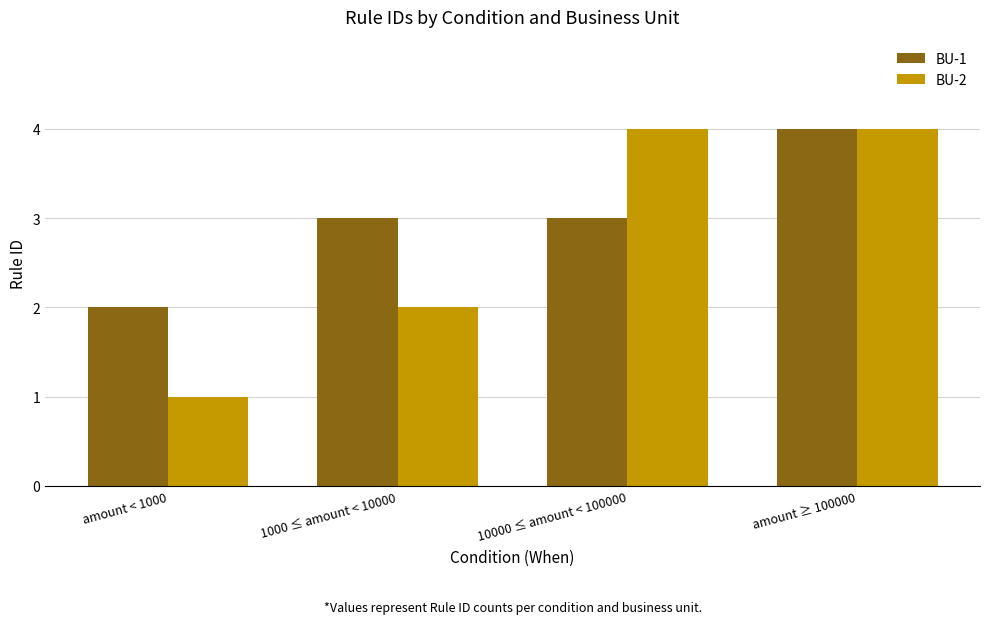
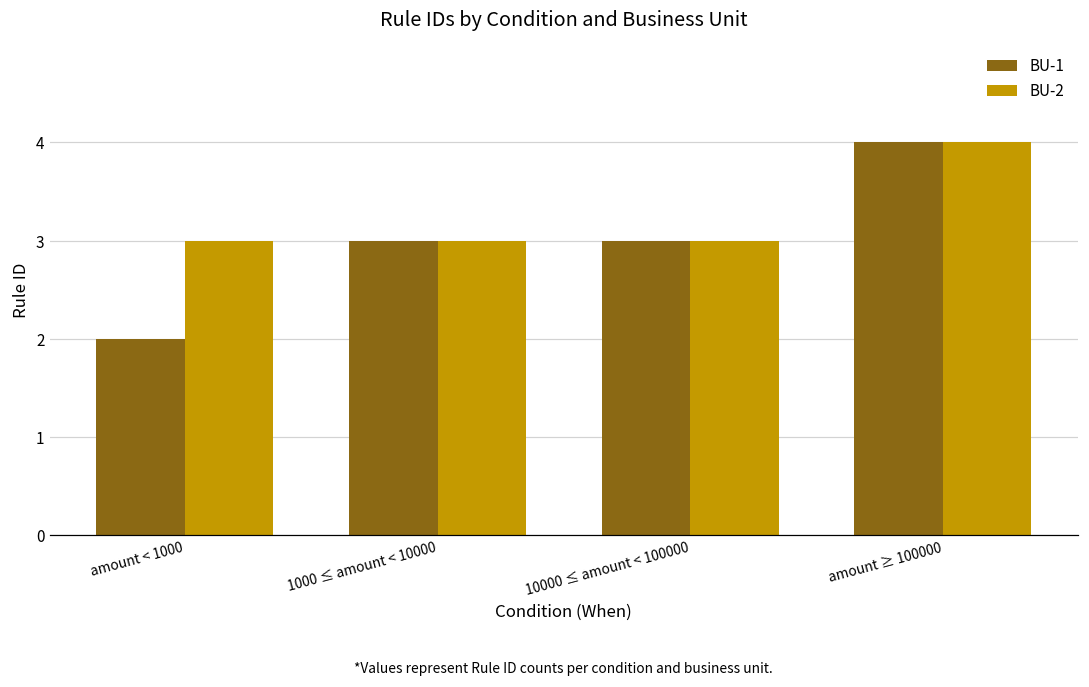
BU-2, amount < 1000: 1 -> 3
BU-2, 1000 ≤ amount < 10000: 2 -> 3
BU-2, 10000 ≤ amount < 100000: 4 -> 3
